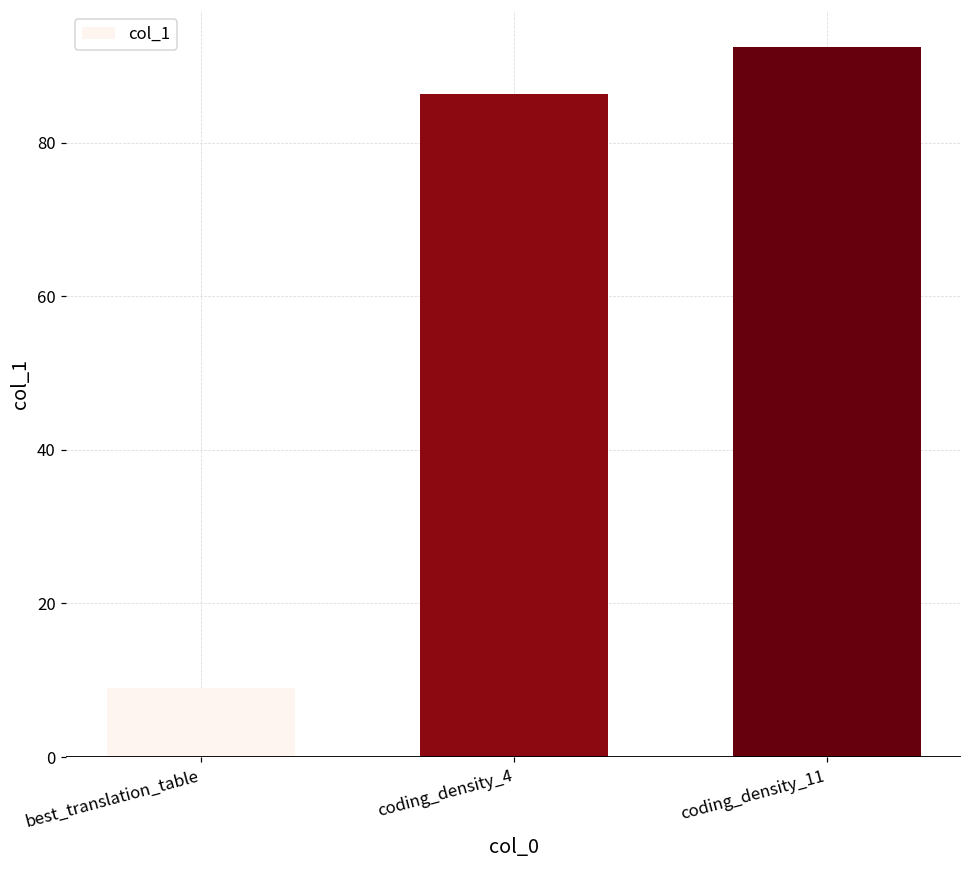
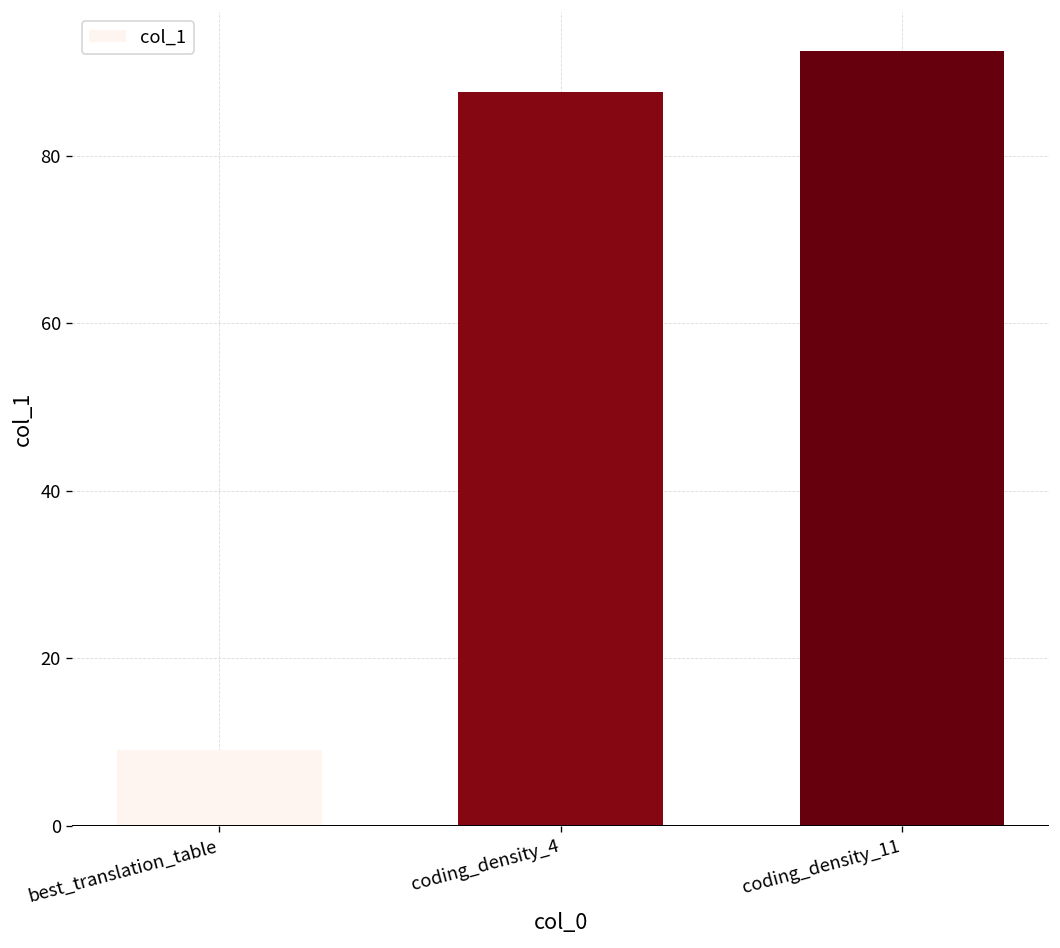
coding_density_4: 86 -> 88
